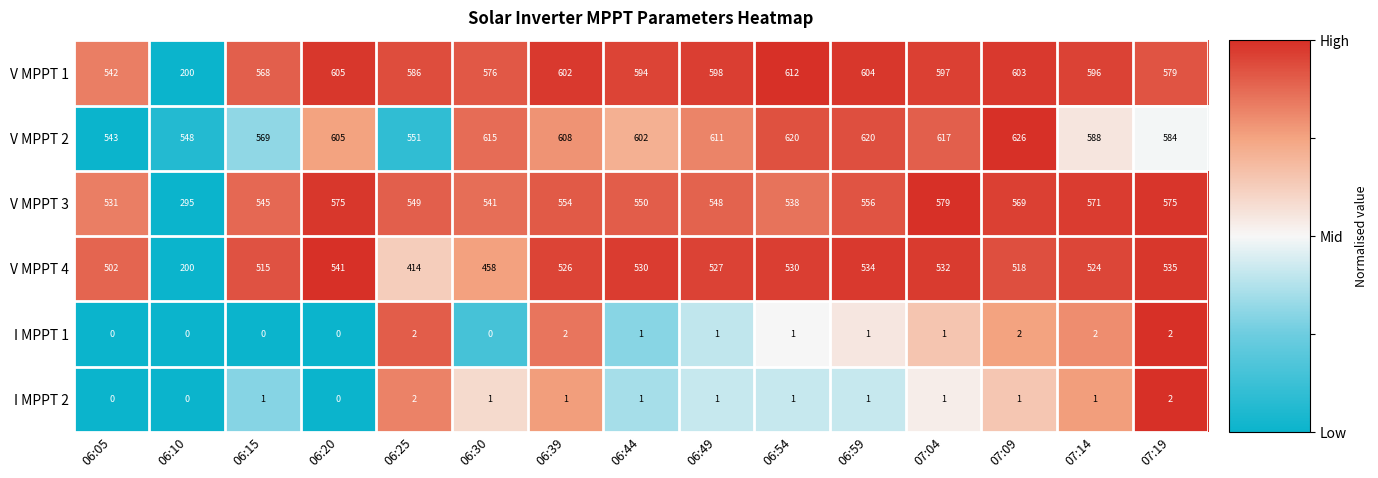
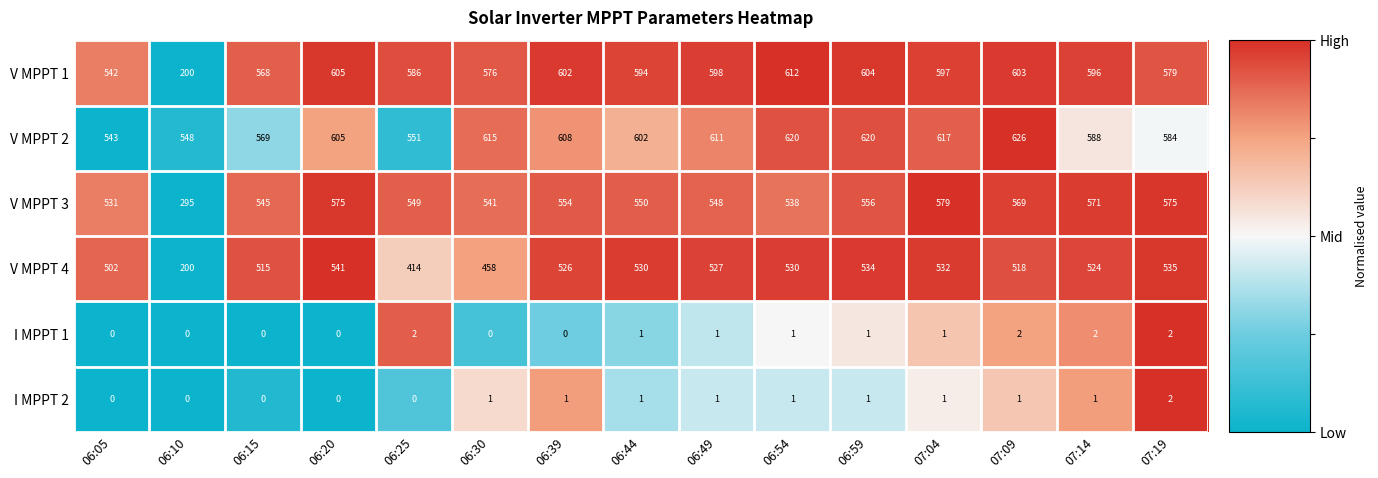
I MPPT 1, 06:39: 2 -> 0
I MPPT 2, 06:15: 1 -> 0
I MPPT 2, 06:25: 2 -> 0
